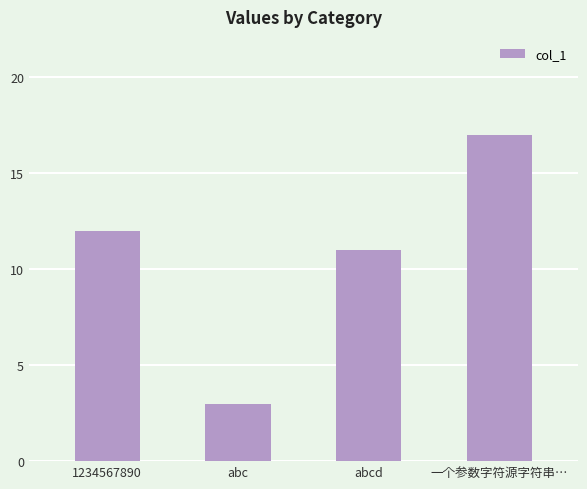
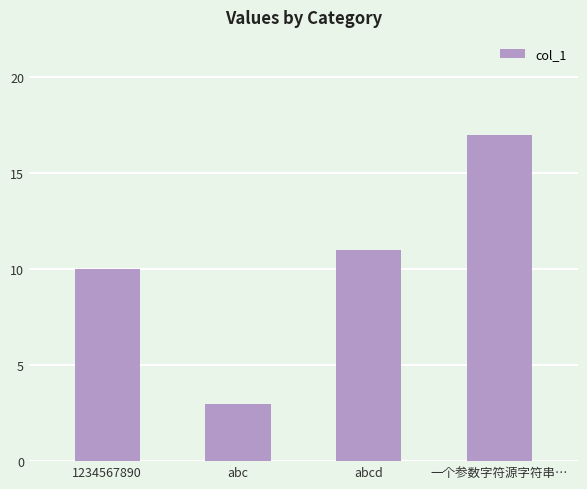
1234567890: 12 -> 10
